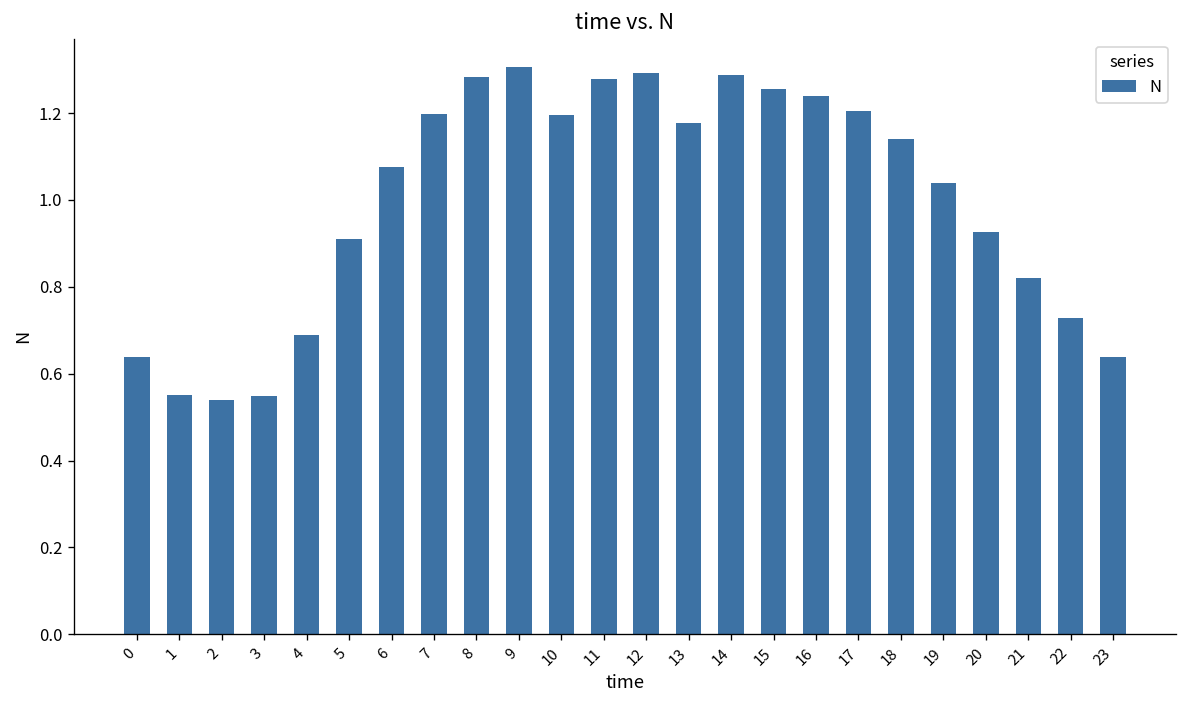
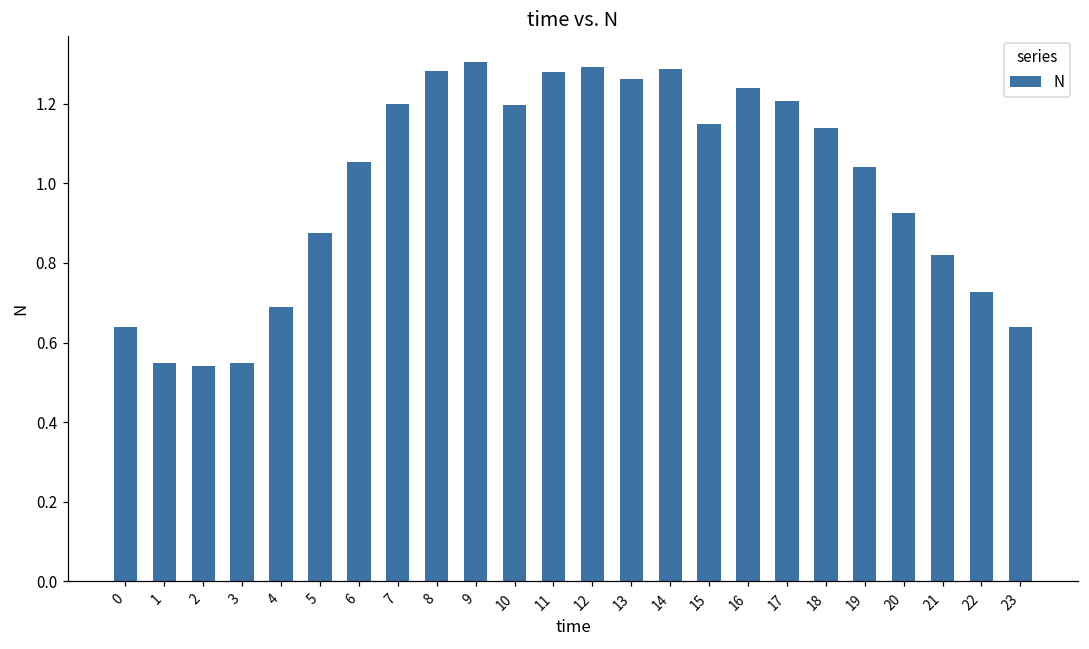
5: 0.91 -> 0.87
6: 1.08 -> 1.05
13: 1.18 -> 1.26
15: 1.25 -> 1.15
